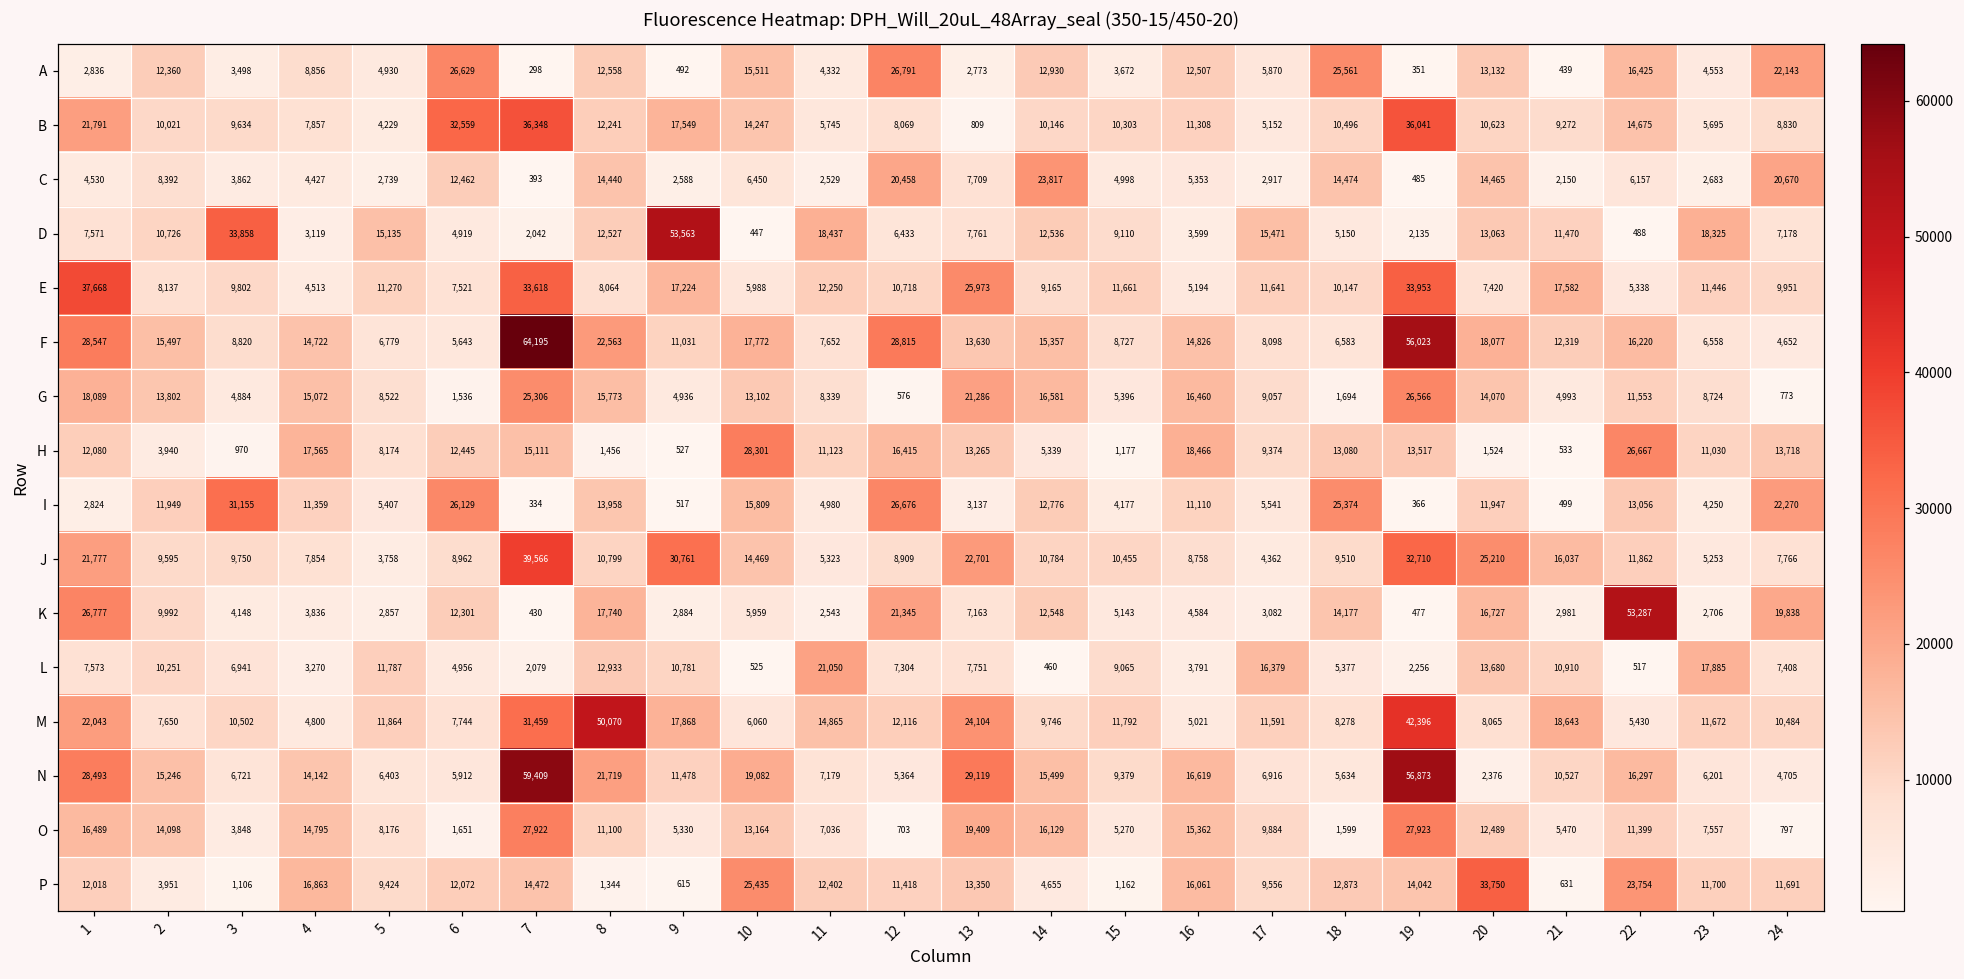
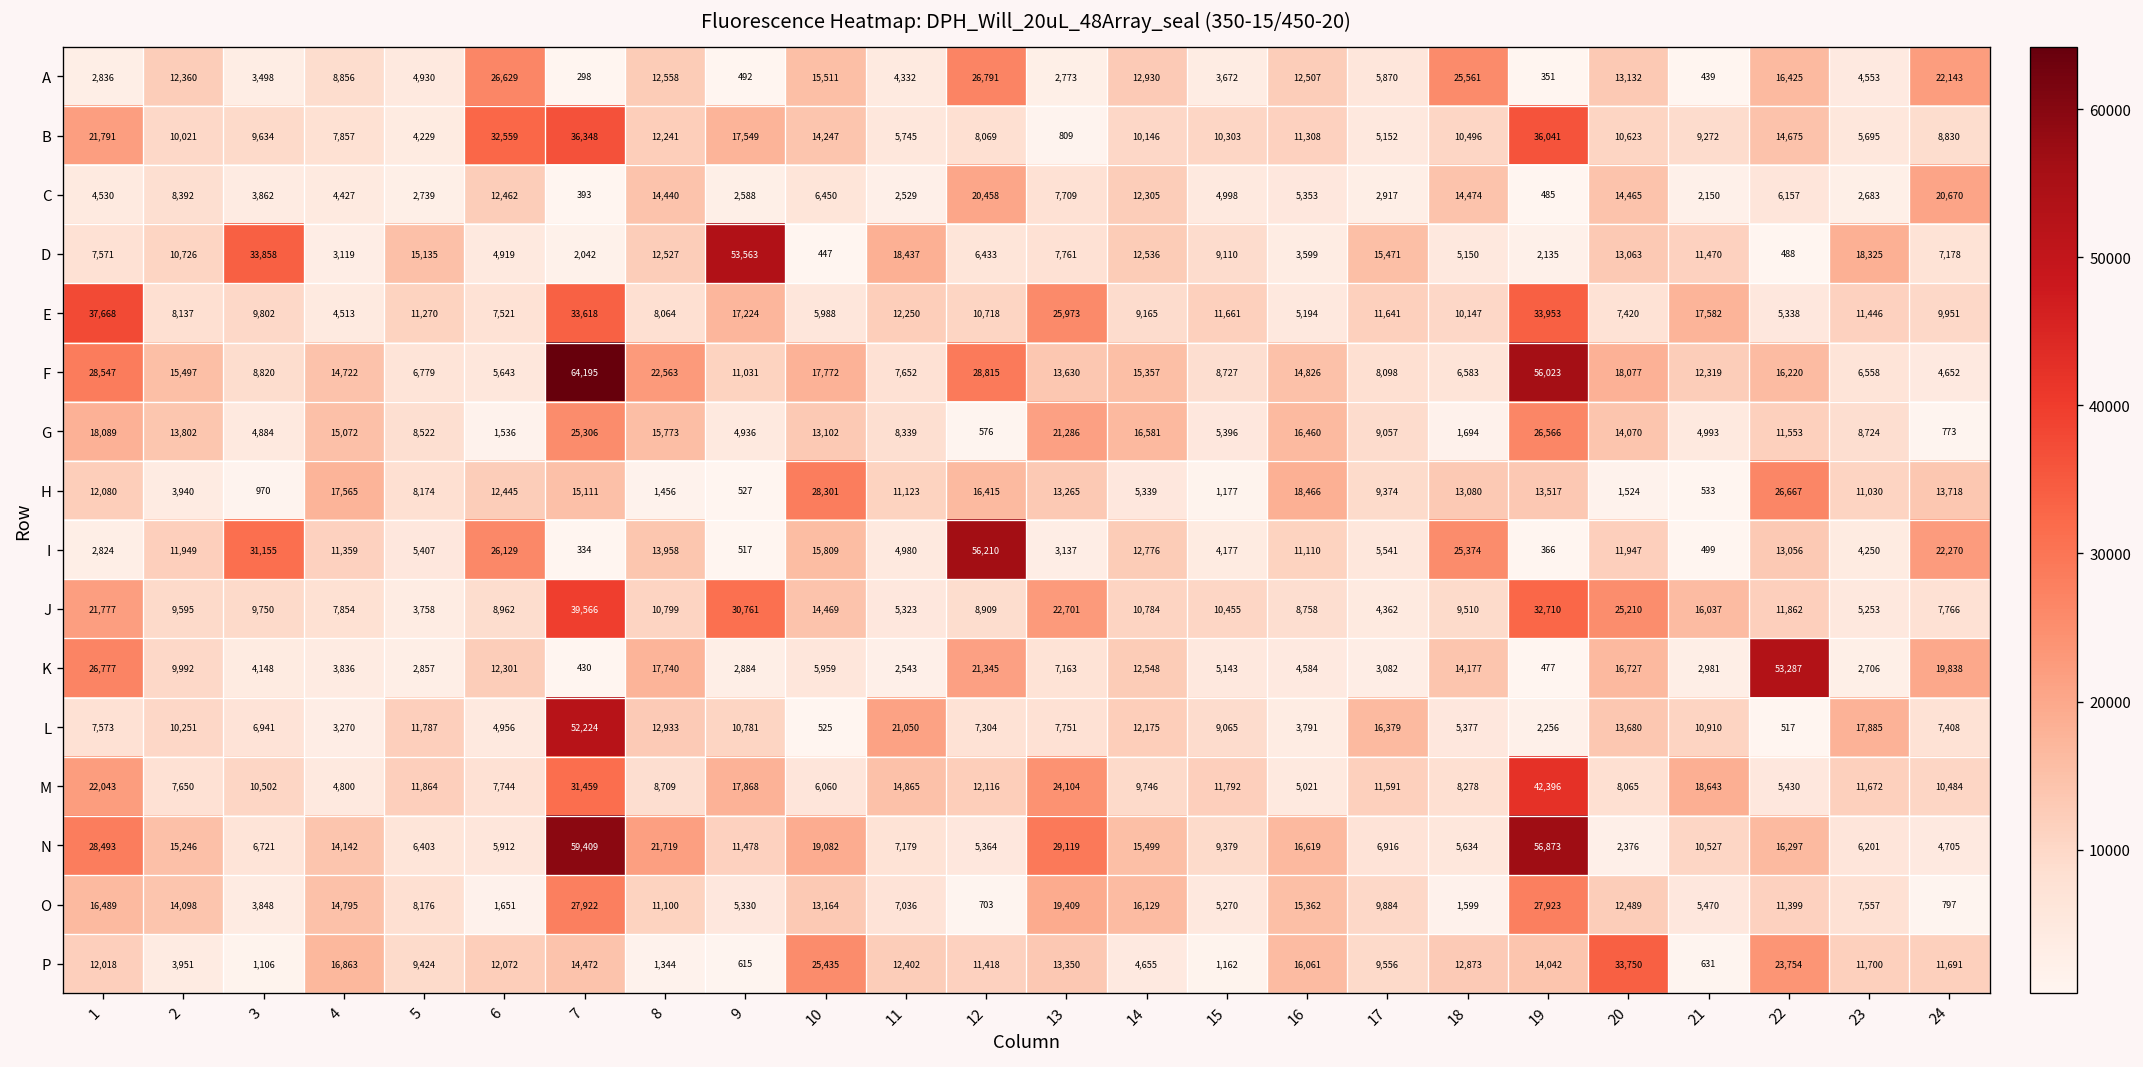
C, 14: 23,817 -> 12,305
I, 12: 26,676 -> 56,210
L, 7: 2,079 -> 52,224
L, 14: 460 -> 12,175
M, 8: 50,070 -> 8,709
